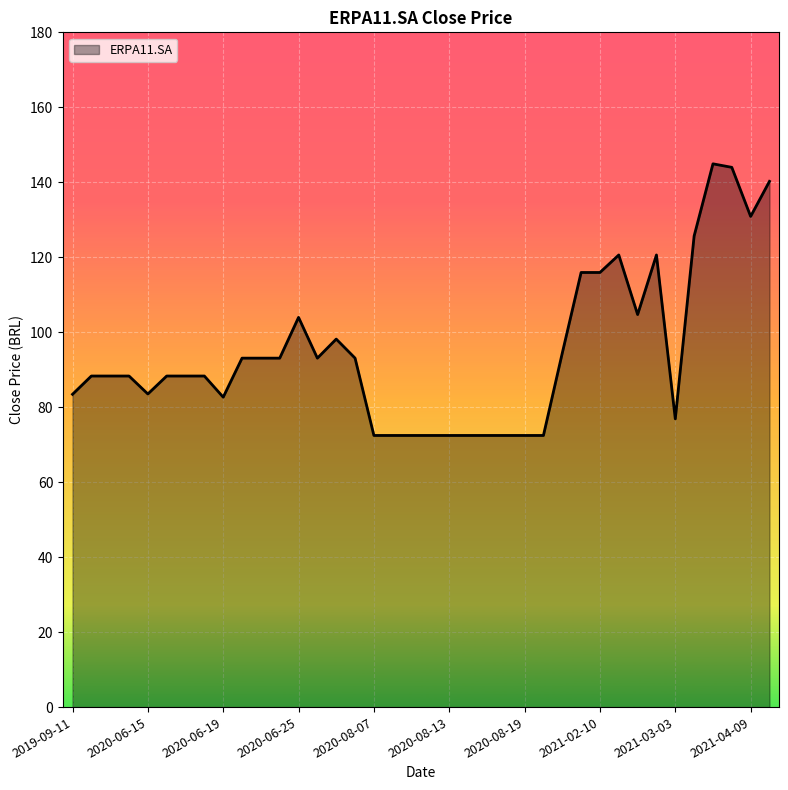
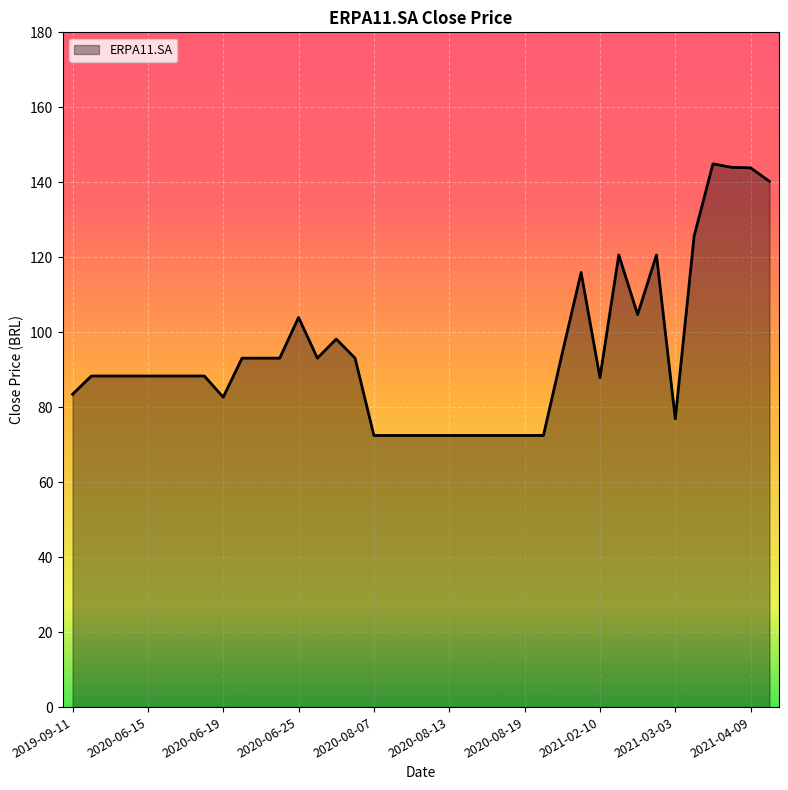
2020-06-15: 84 -> 88
2021-02-10: 116 -> 88
2021-04-09: 131 -> 144
